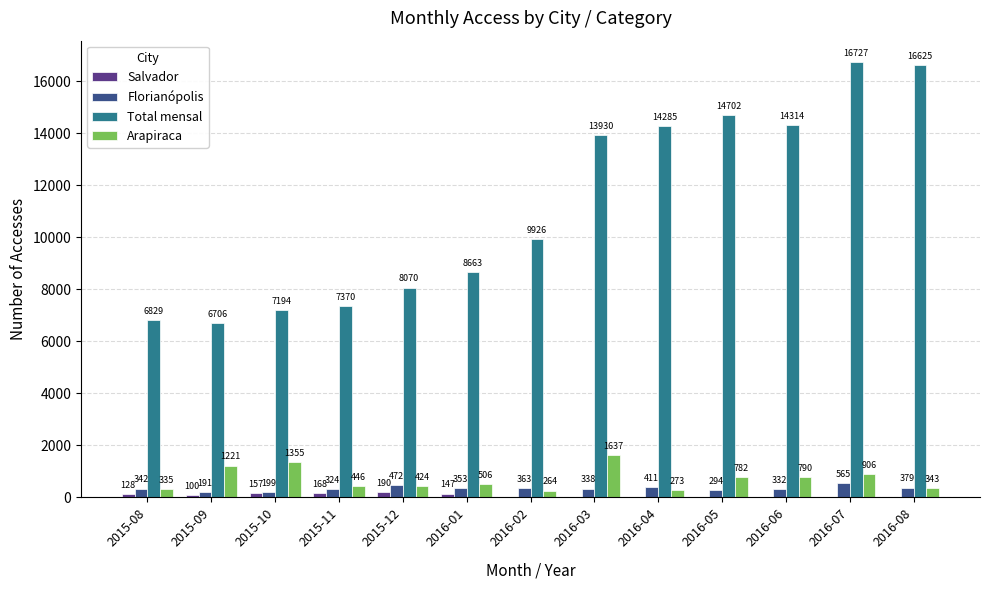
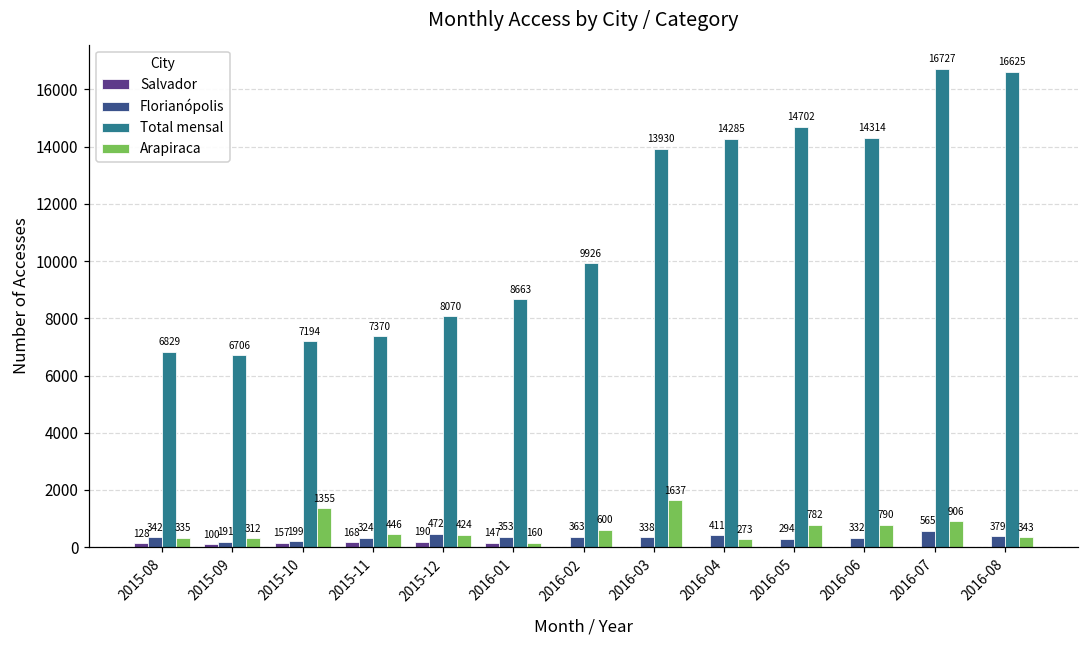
Arapiraca, 2015-09: 1221 -> 312
Arapiraca, 2016-01: 506 -> 160
Arapiraca, 2016-02: 264 -> 600
